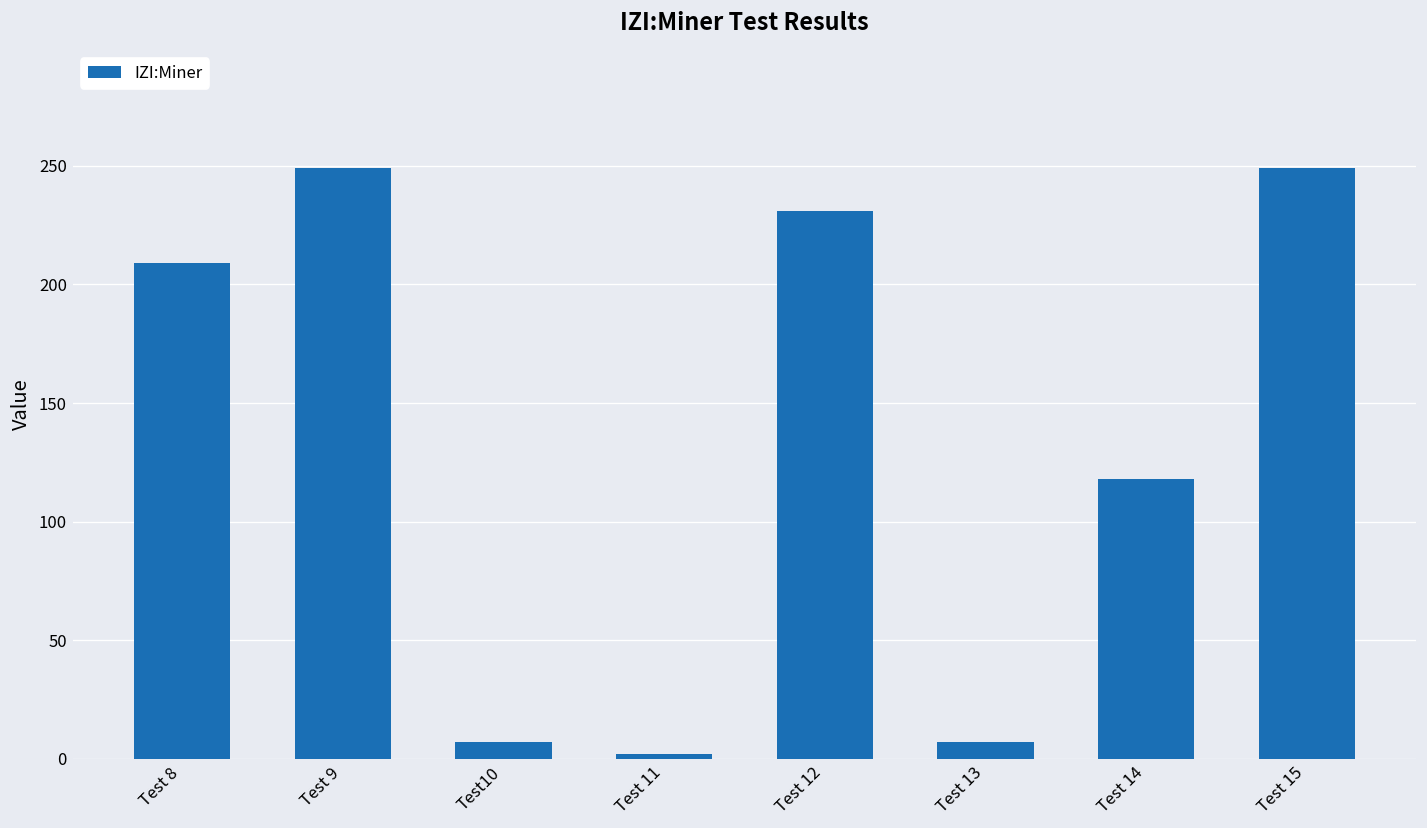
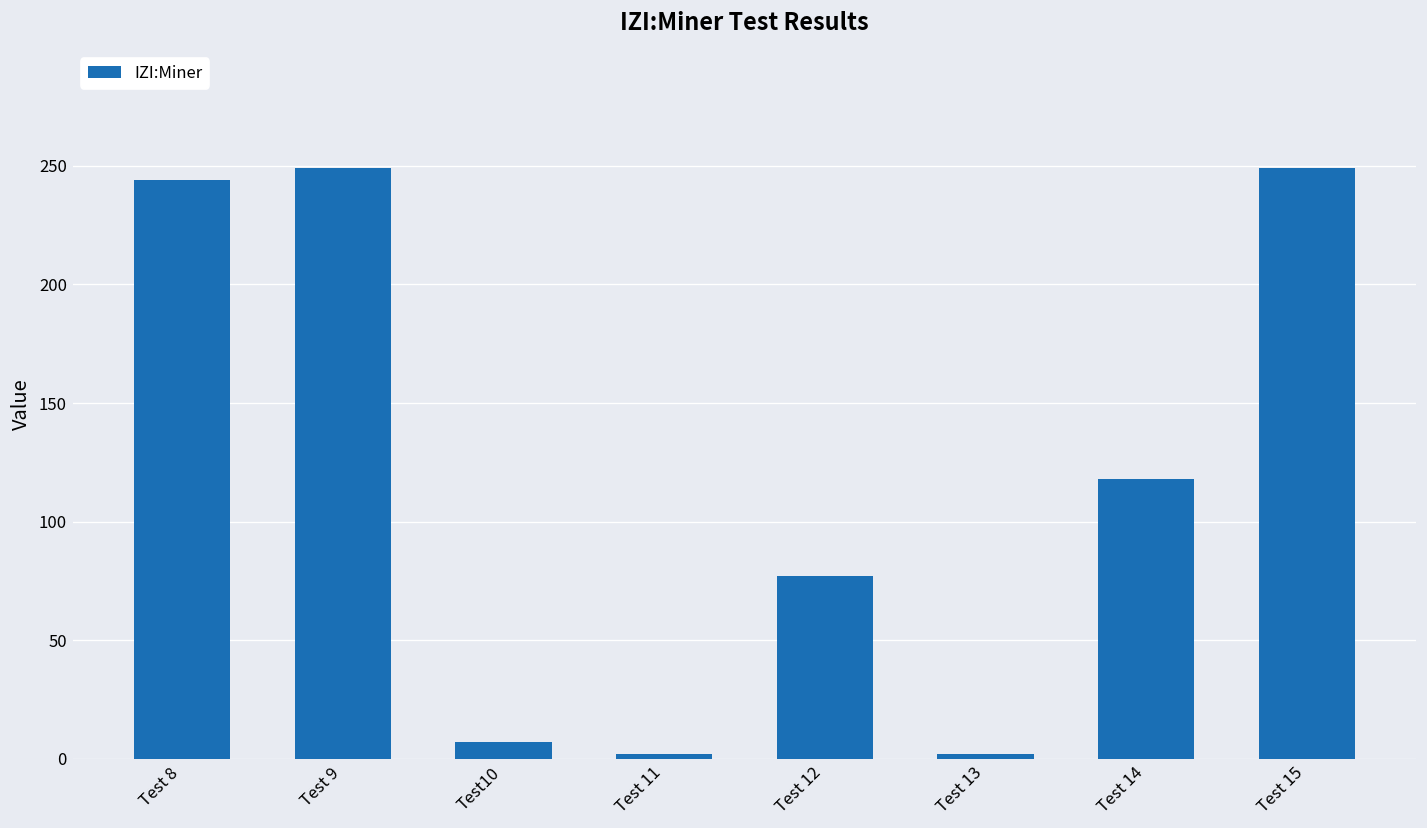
Test 8: 209 -> 244
Test 12: 231 -> 77
Test 13: 7 -> 2
